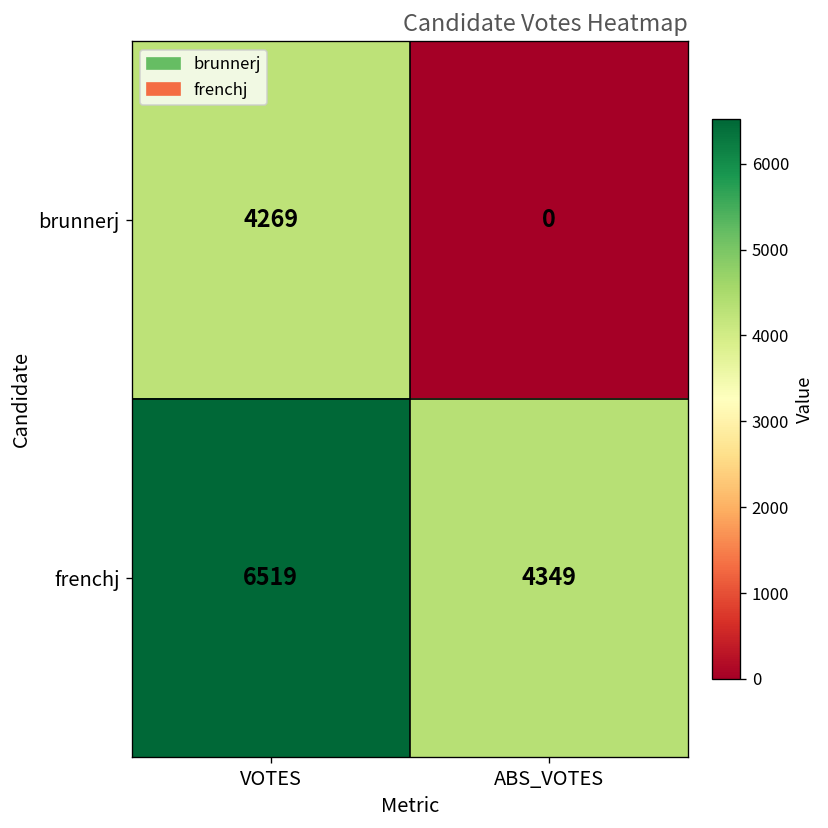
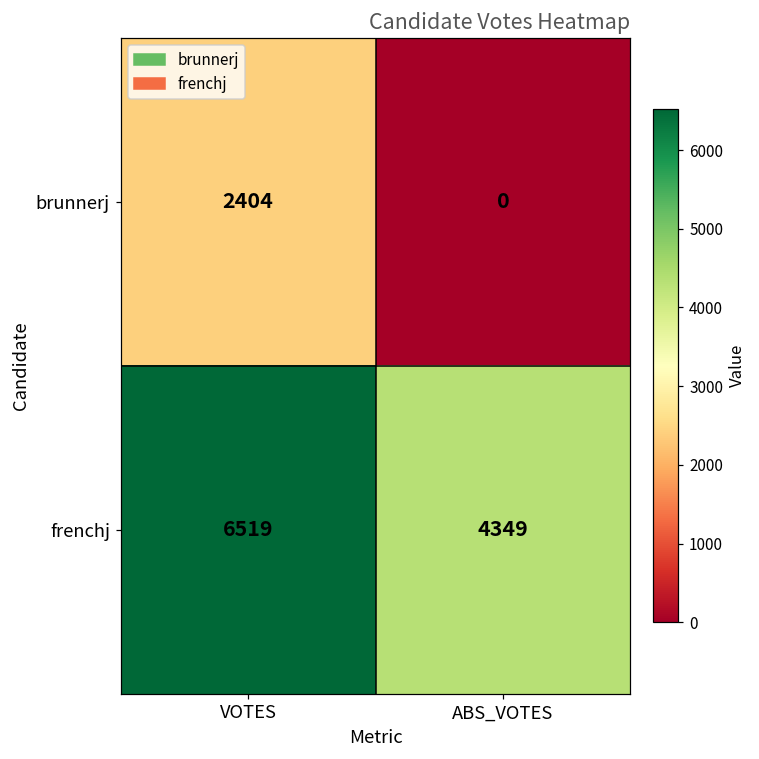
brunnerj, VOTES: 4269 -> 2404
